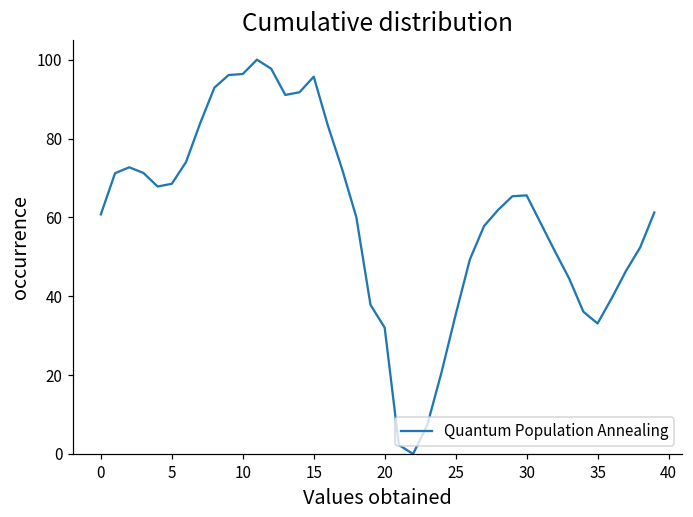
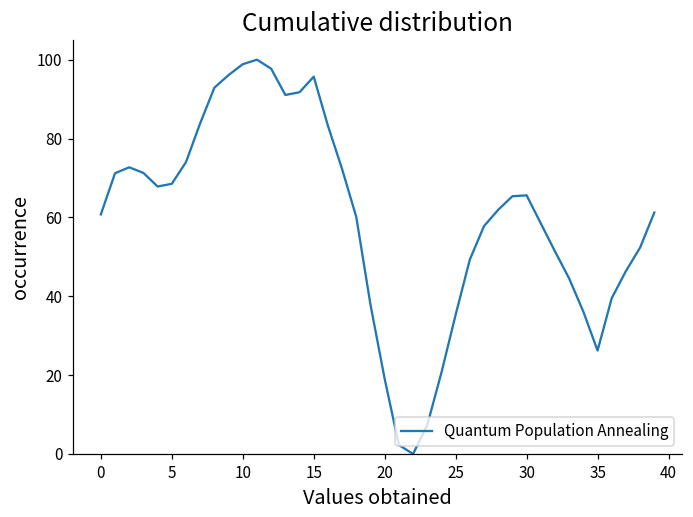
10: 96 -> 99
20: 32 -> 19
35: 33 -> 26
